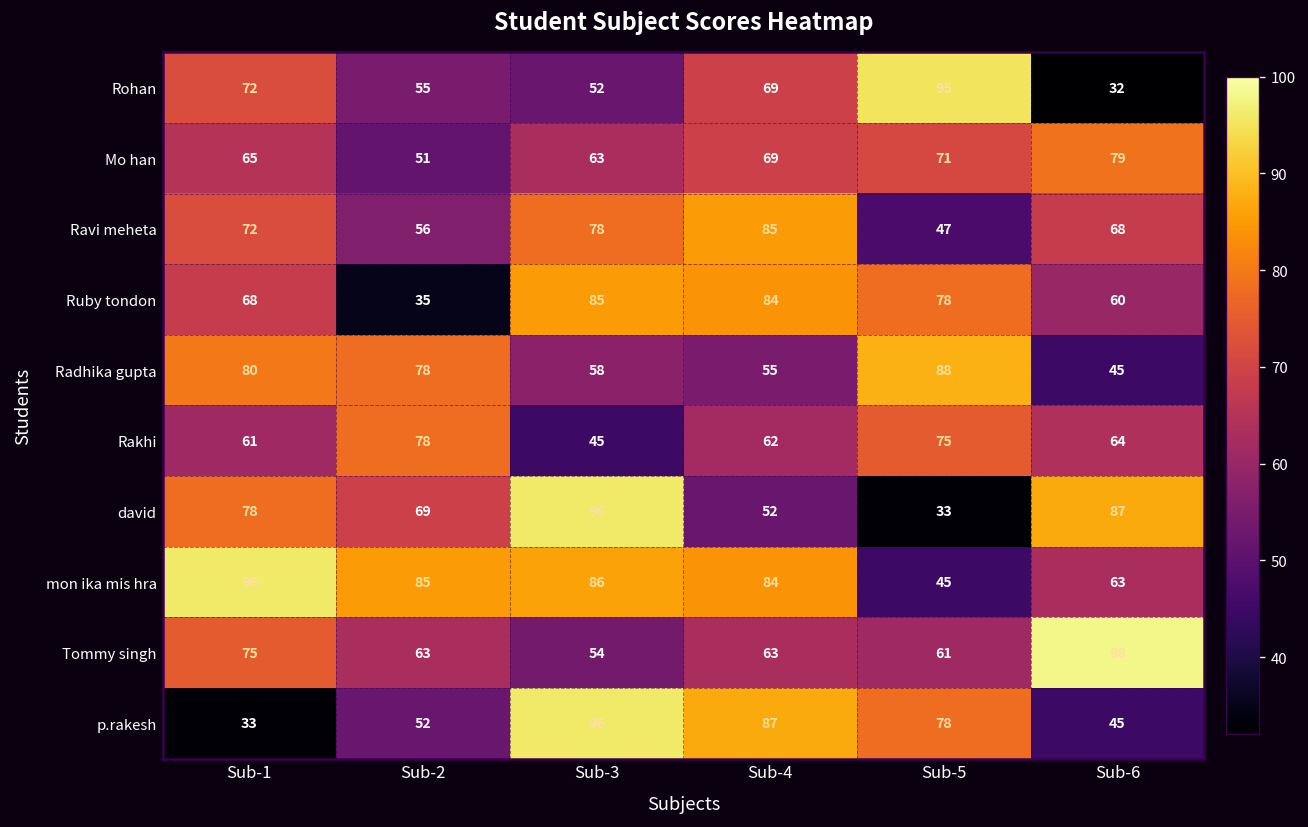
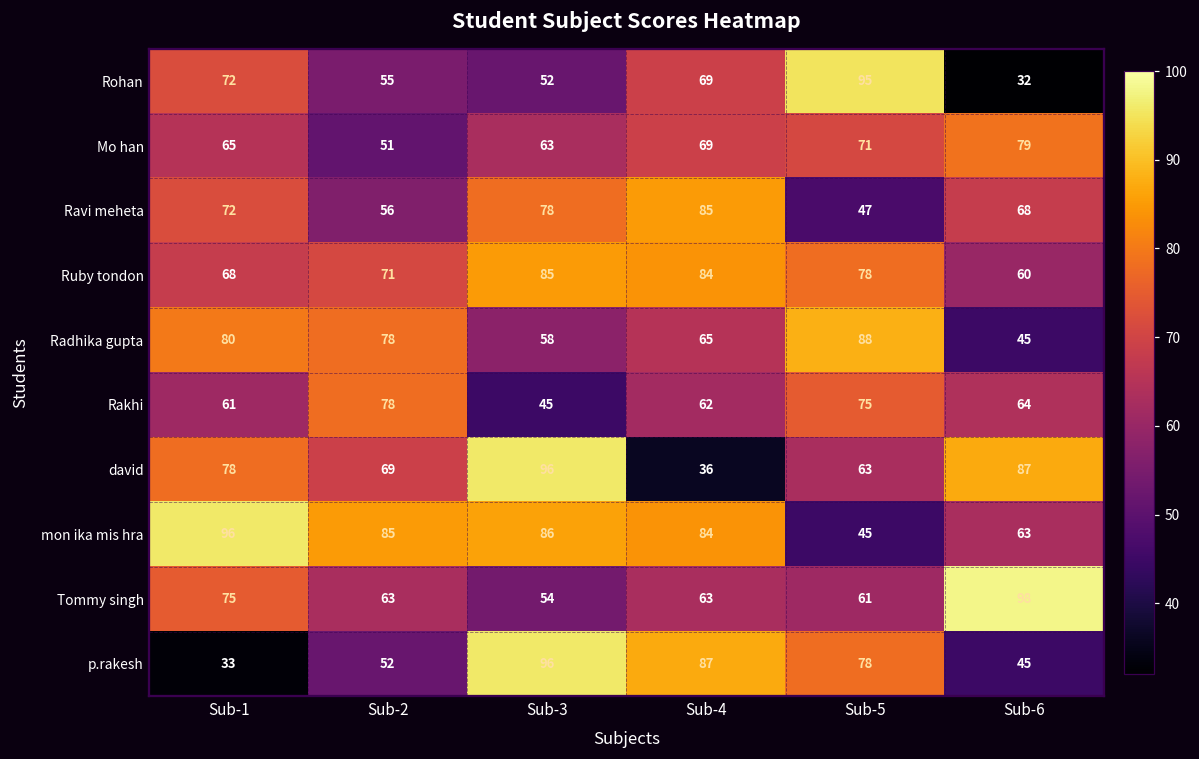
Ruby tondon, Sub-2: 35 -> 71
Radhika gupta, Sub-4: 55 -> 65
david, Sub-4: 52 -> 36
david, Sub-5: 33 -> 63
